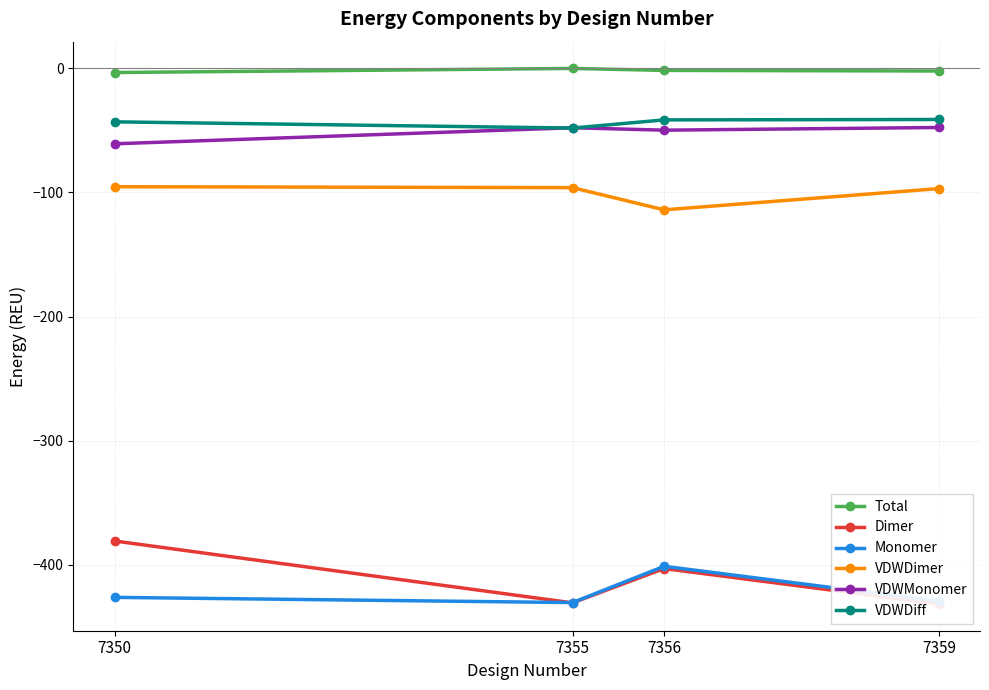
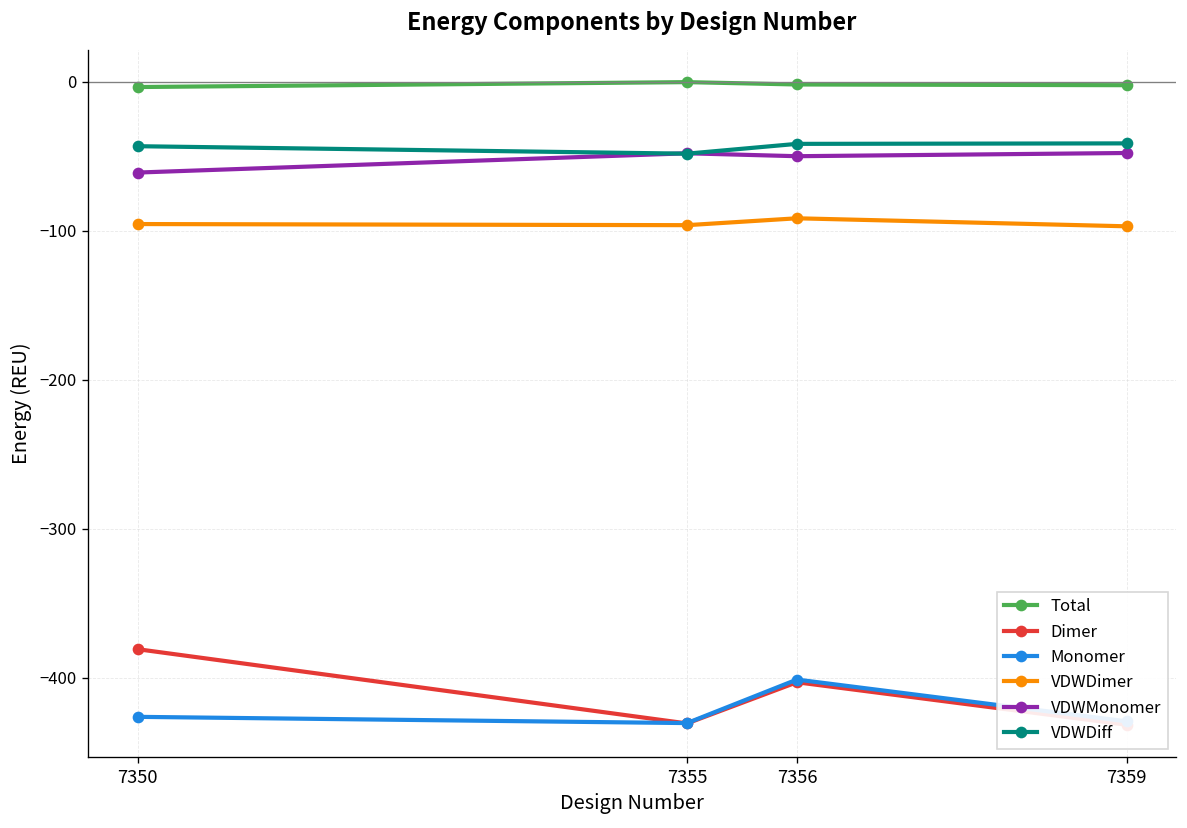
VDWDimer, 7356: -114 -> -92
